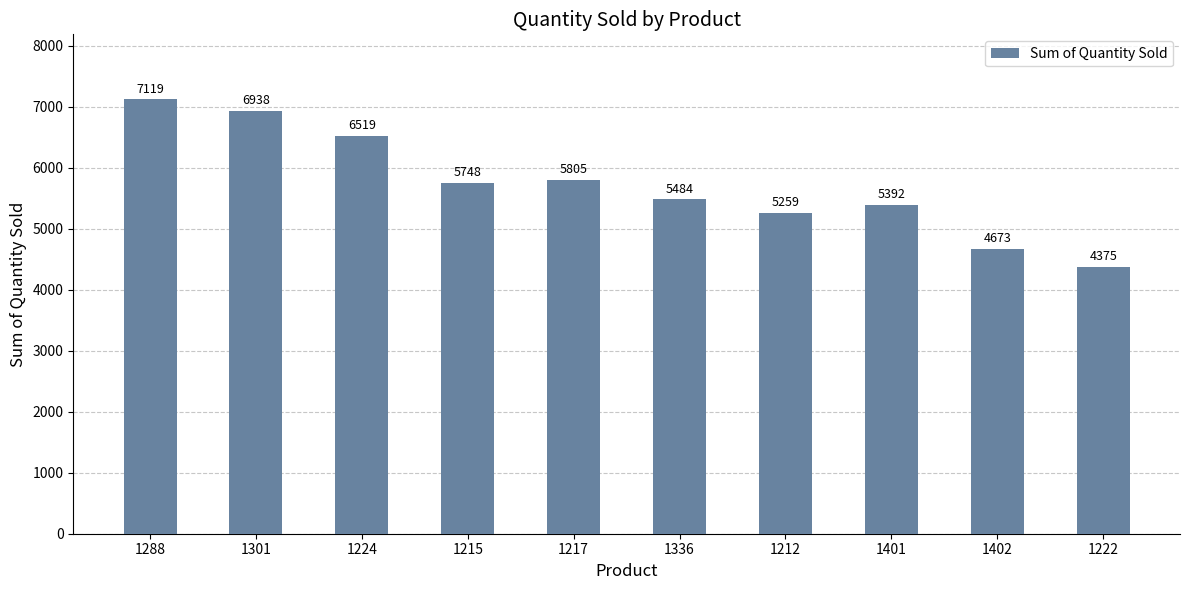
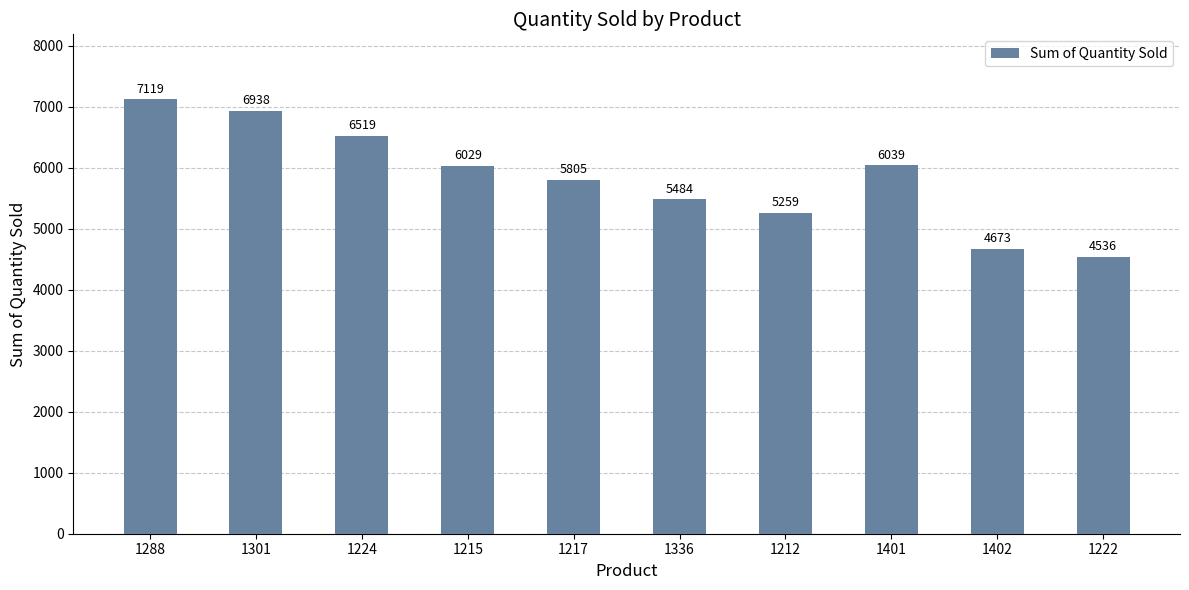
1215: 5748 -> 6029
1401: 5392 -> 6039
1222: 4375 -> 4536
